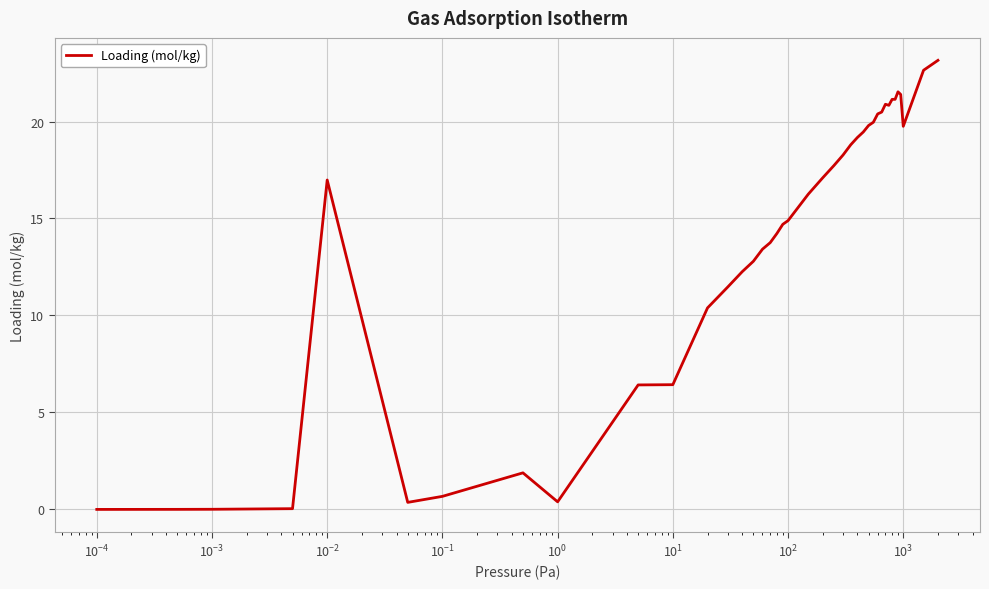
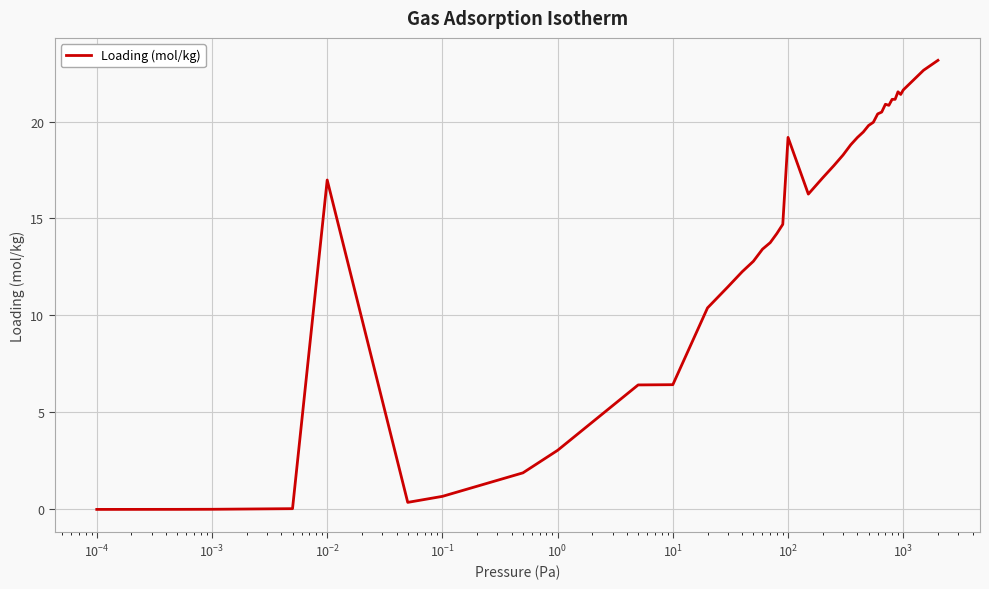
10^0: 0.4 -> 3.0
10^2: 14.9 -> 19.2
10^3: 19.8 -> 21.6
